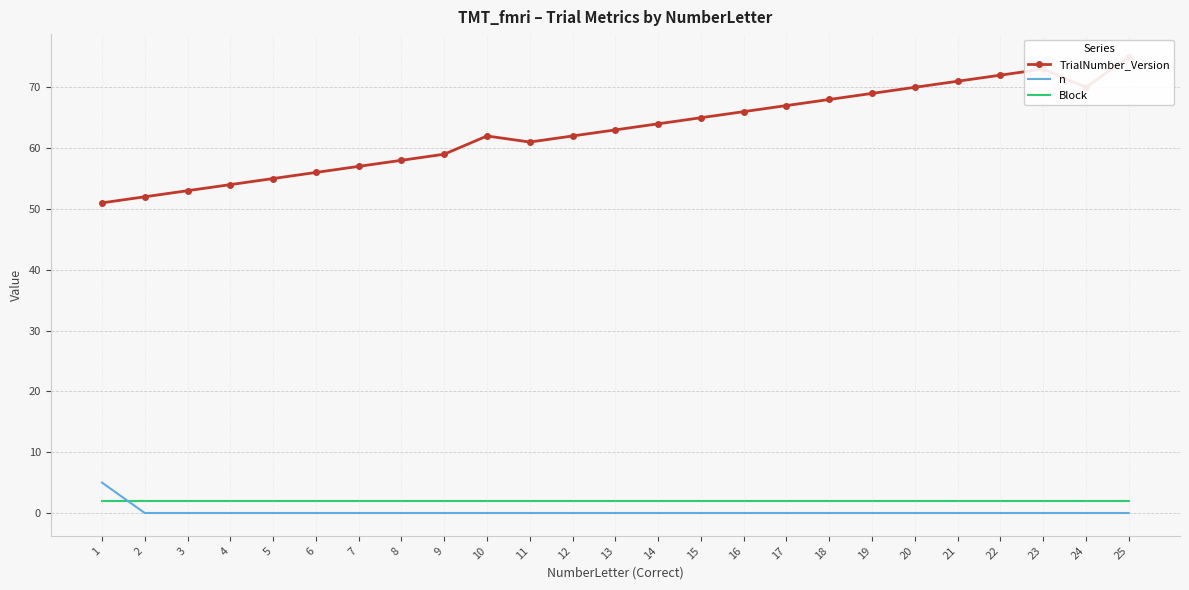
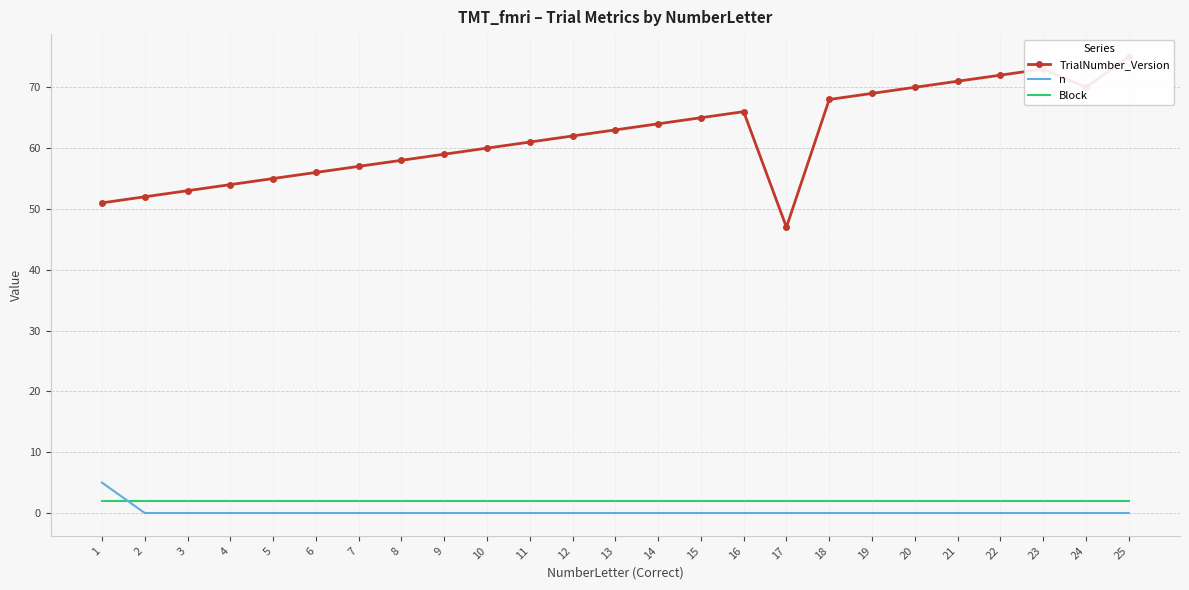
TrialNumber_Version, 10: 62 -> 60
TrialNumber_Version, 17: 67 -> 47
